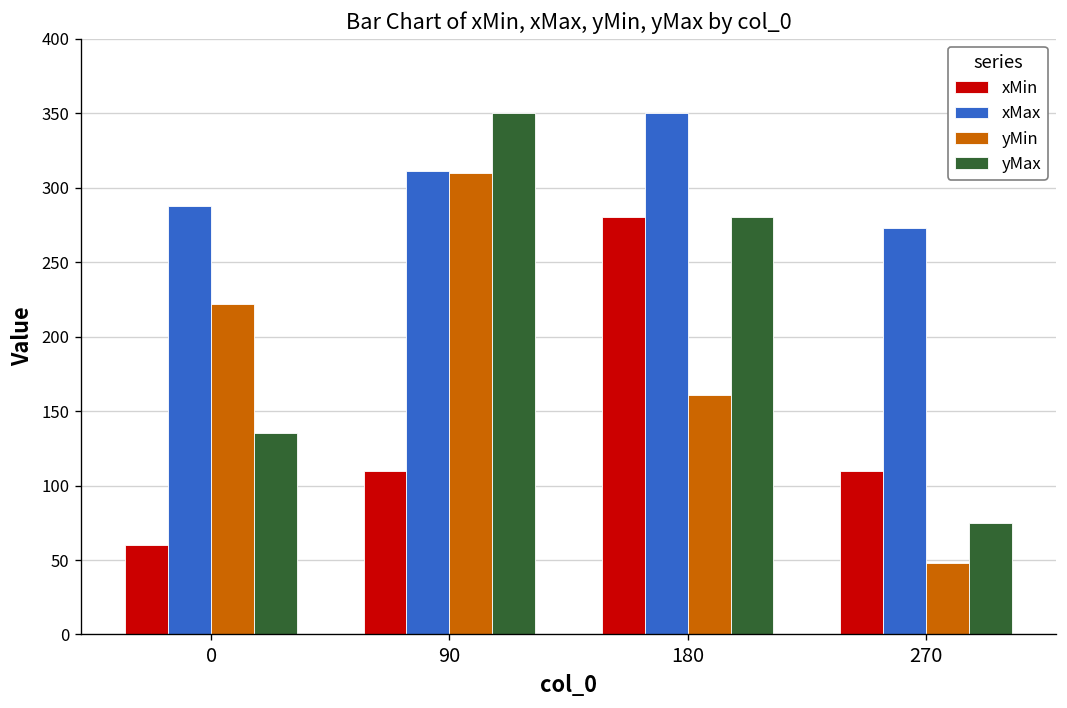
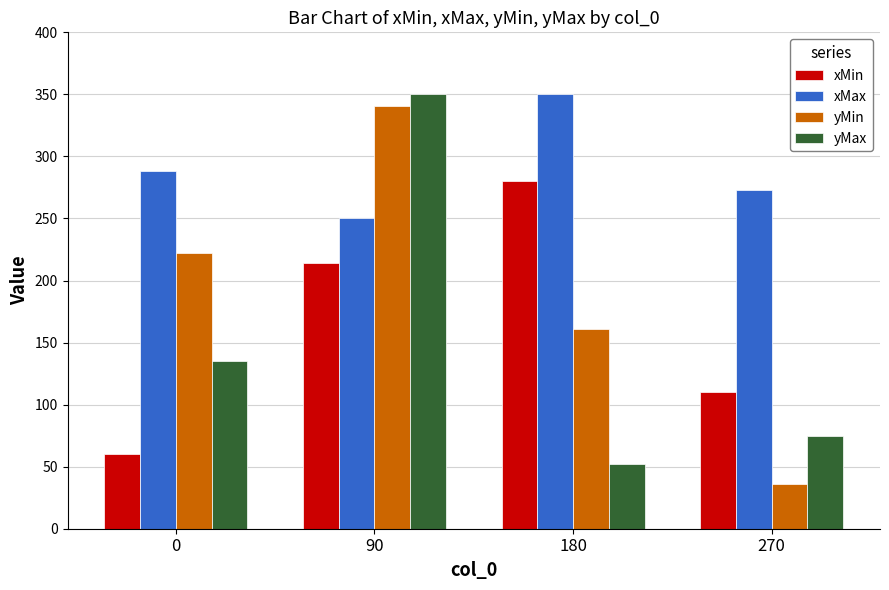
xMin, 90: 110 -> 214
xMax, 90: 311 -> 250
yMin, 90: 310 -> 341
yMax, 180: 280 -> 52
yMin, 270: 48 -> 36
